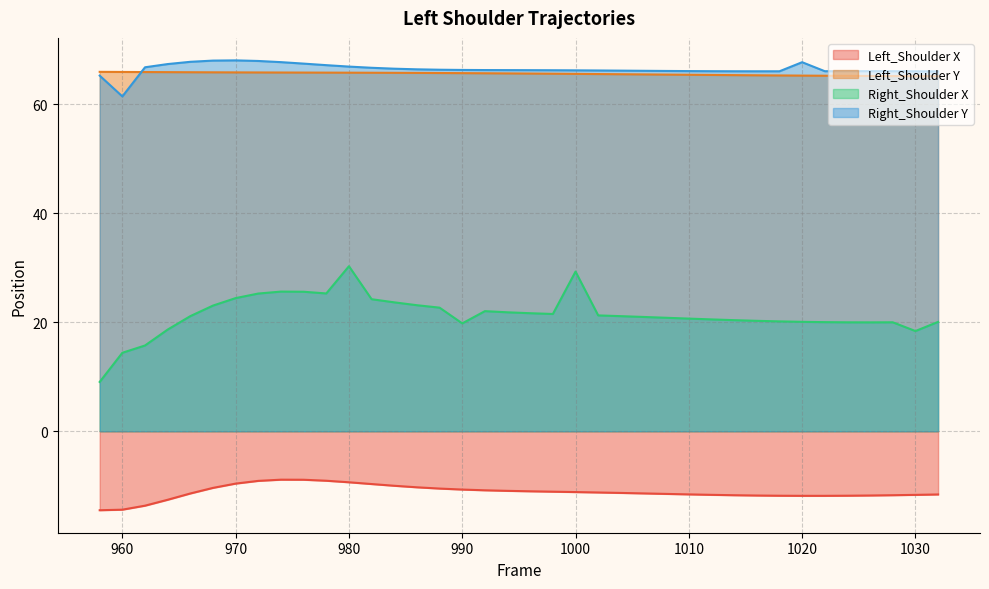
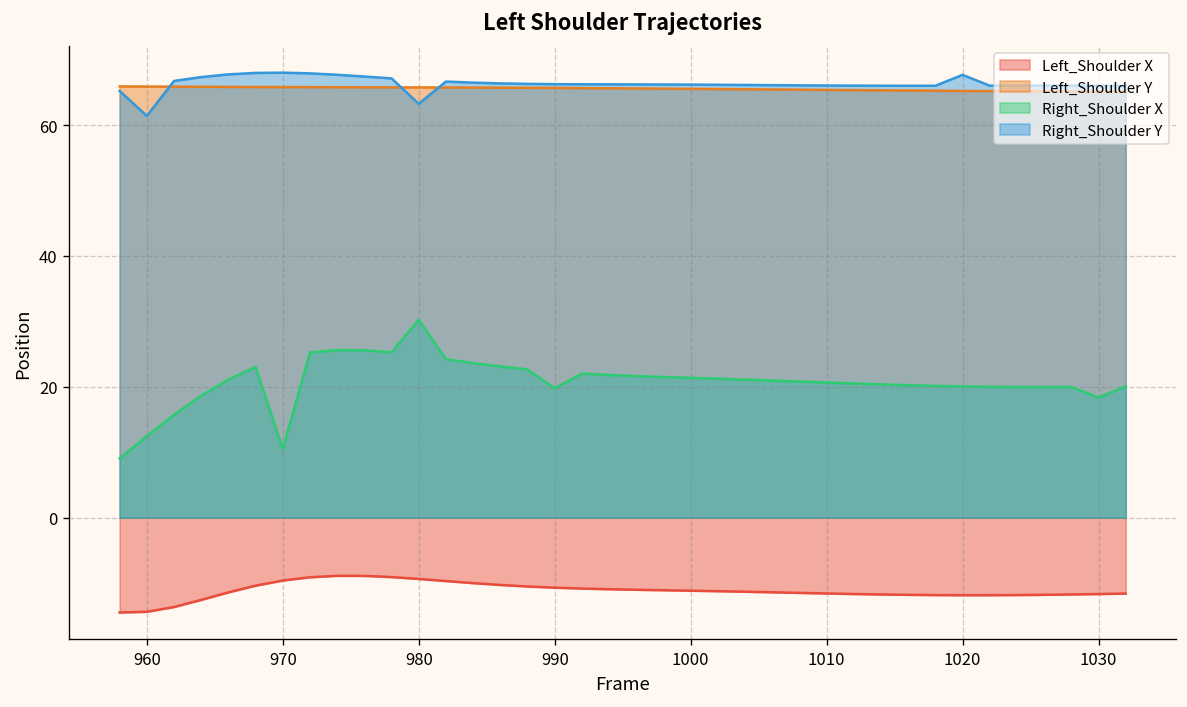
Right_Shoulder X, 960: 14 -> 12
Right_Shoulder X, 970: 24 -> 10
Right_Shoulder Y, 980: 67 -> 63
Right_Shoulder X, 1000: 29 -> 21
